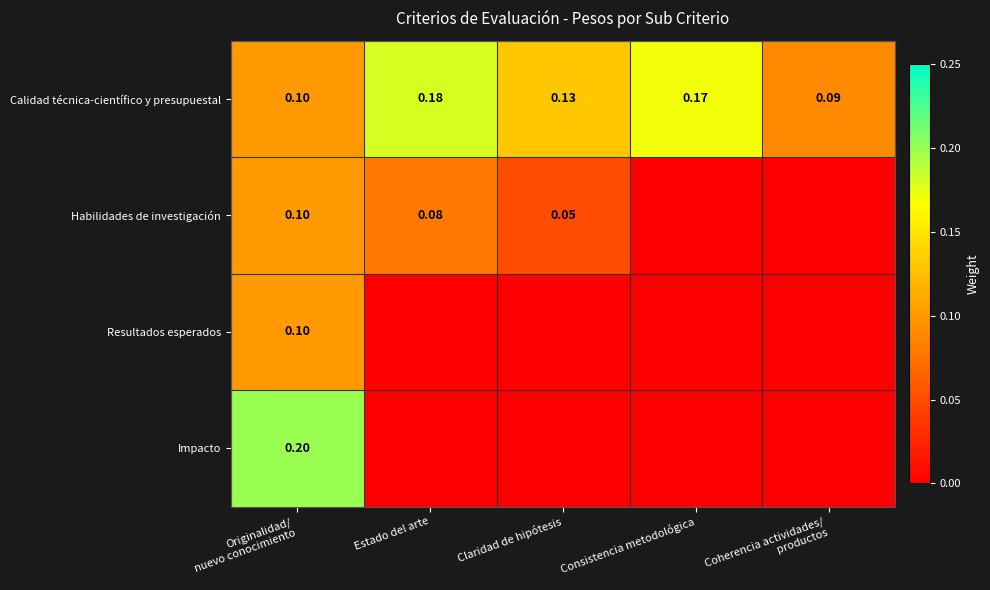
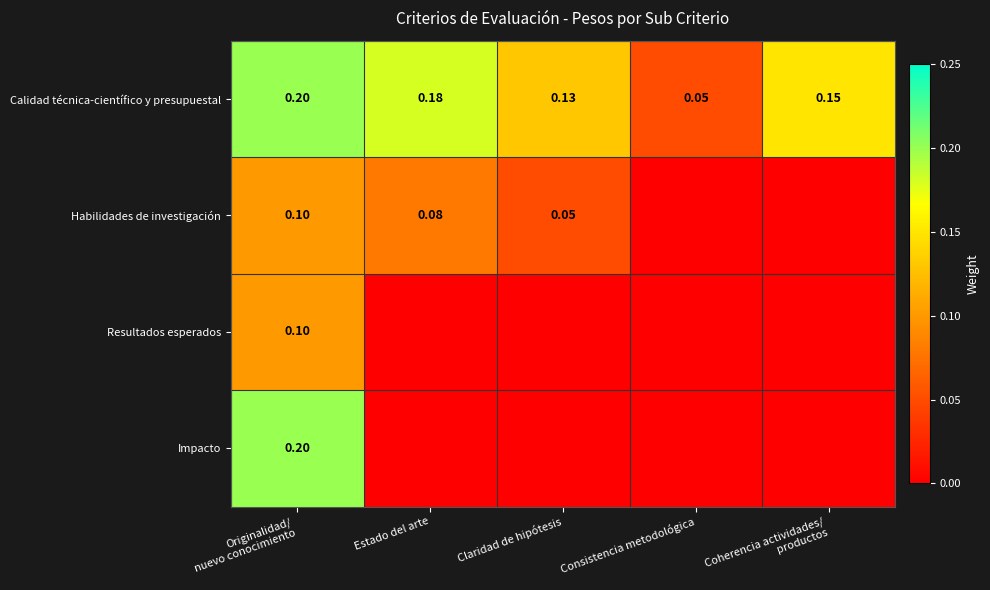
Calidad técnica-científico y presupuestal, Originalidad/ nuevo conocimiento: 0.10 -> 0.20
Calidad técnica-científico y presupuestal, Consistencia metodológica: 0.17 -> 0.05
Calidad técnica-científico y presupuestal, Coherencia actividades/ productos: 0.09 -> 0.15
